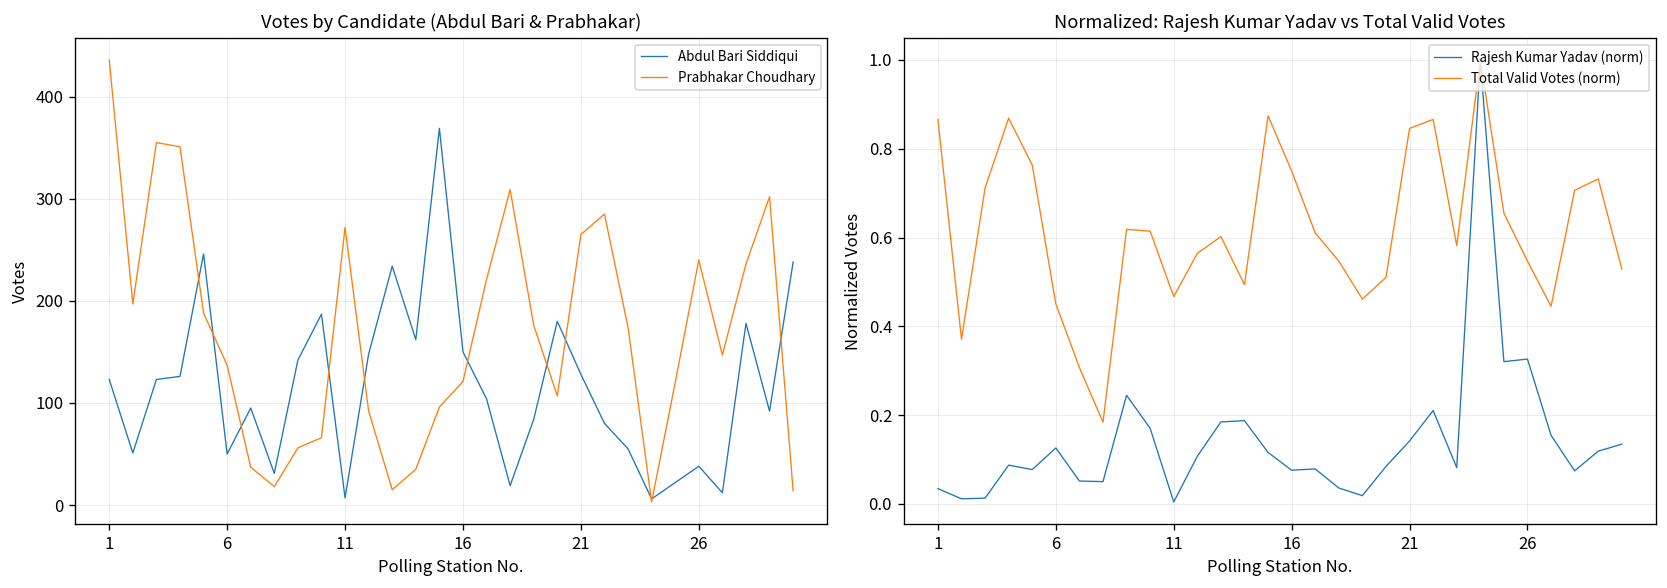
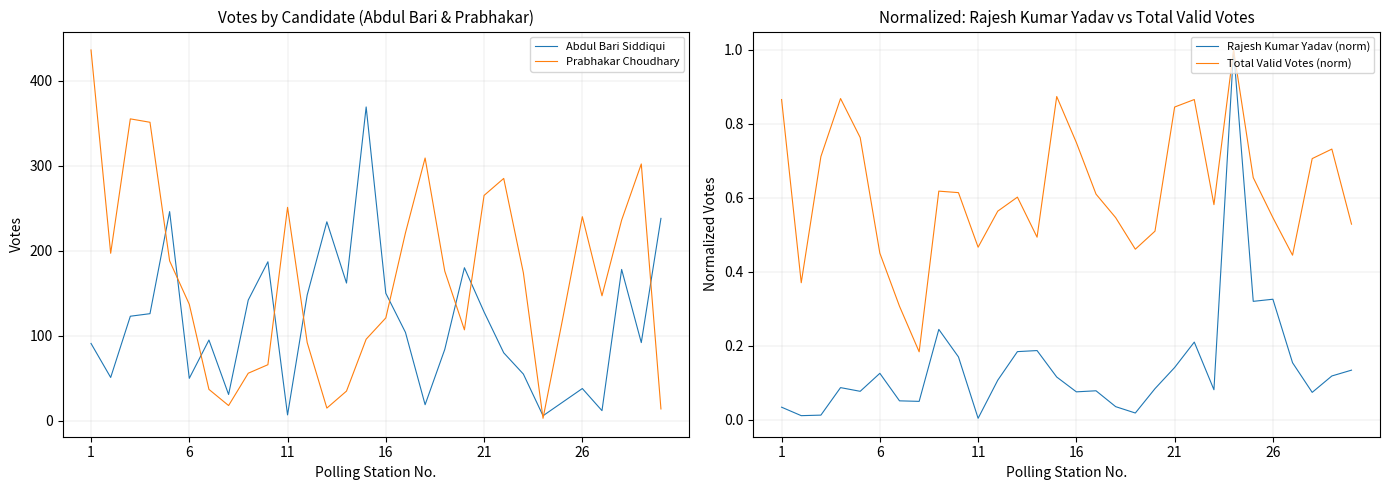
Votes by Candidate (Abdul Bari & Prabhakar), Abdul Bari Siddiqui, 1: 120 -> 90
Votes by Candidate (Abdul Bari & Prabhakar), Prabhakar Choudhary, 11: 270 -> 250
